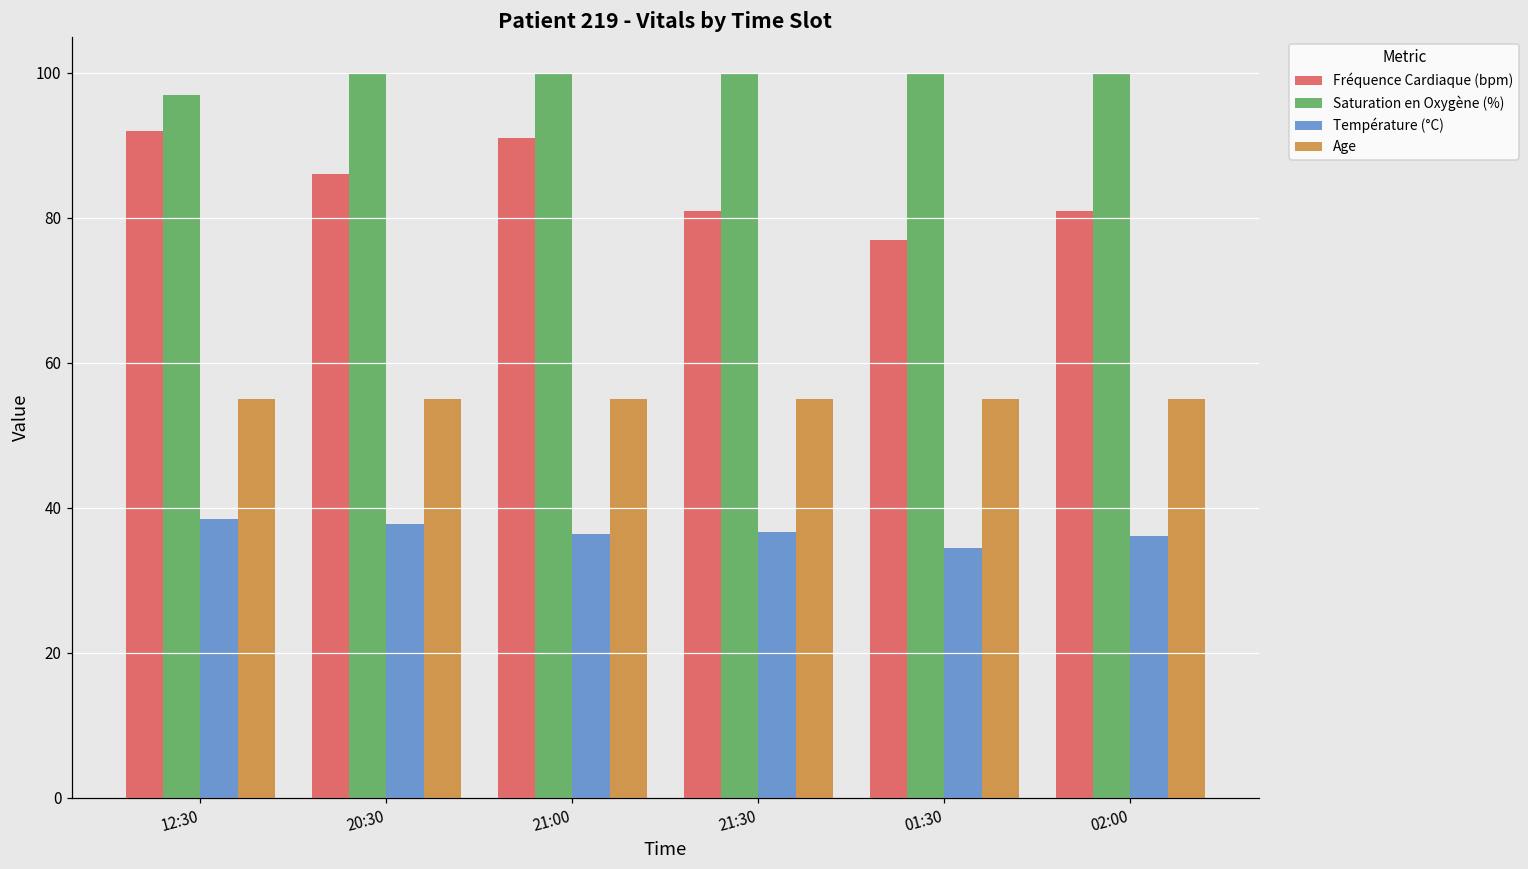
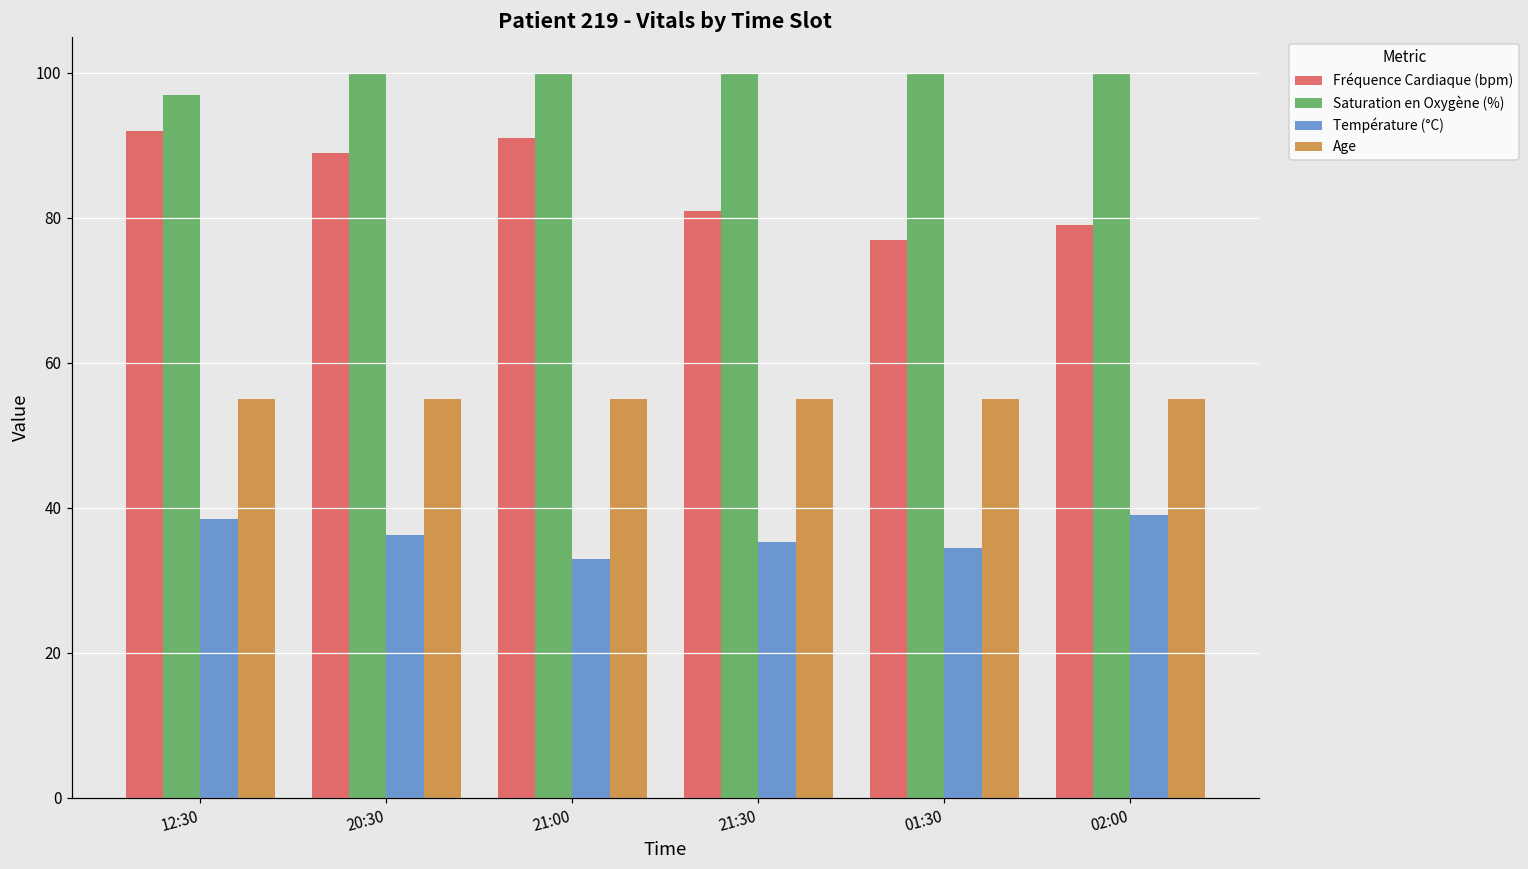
Fréquence Cardiaque (bpm), 20:30: 86 -> 89
Température (°C), 20:30: 38 -> 36
Température (°C), 21:00: 36 -> 33
Température (°C), 21:30: 37 -> 35
Fréquence Cardiaque (bpm), 02:00: 81 -> 79
Température (°C), 02:00: 36 -> 39
